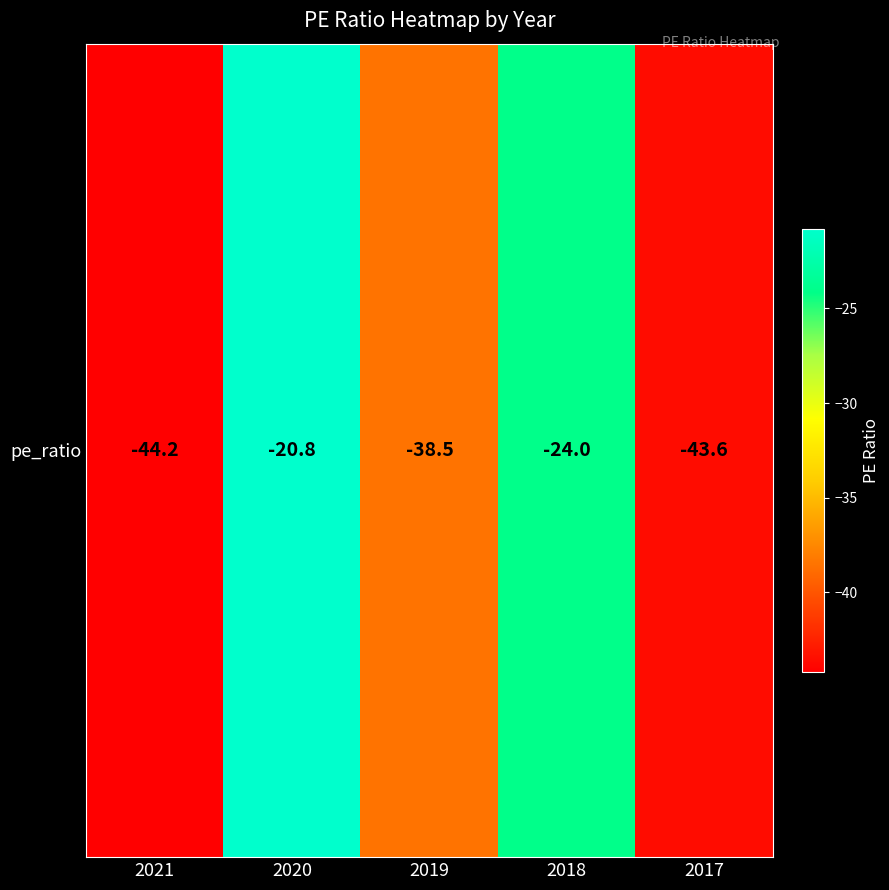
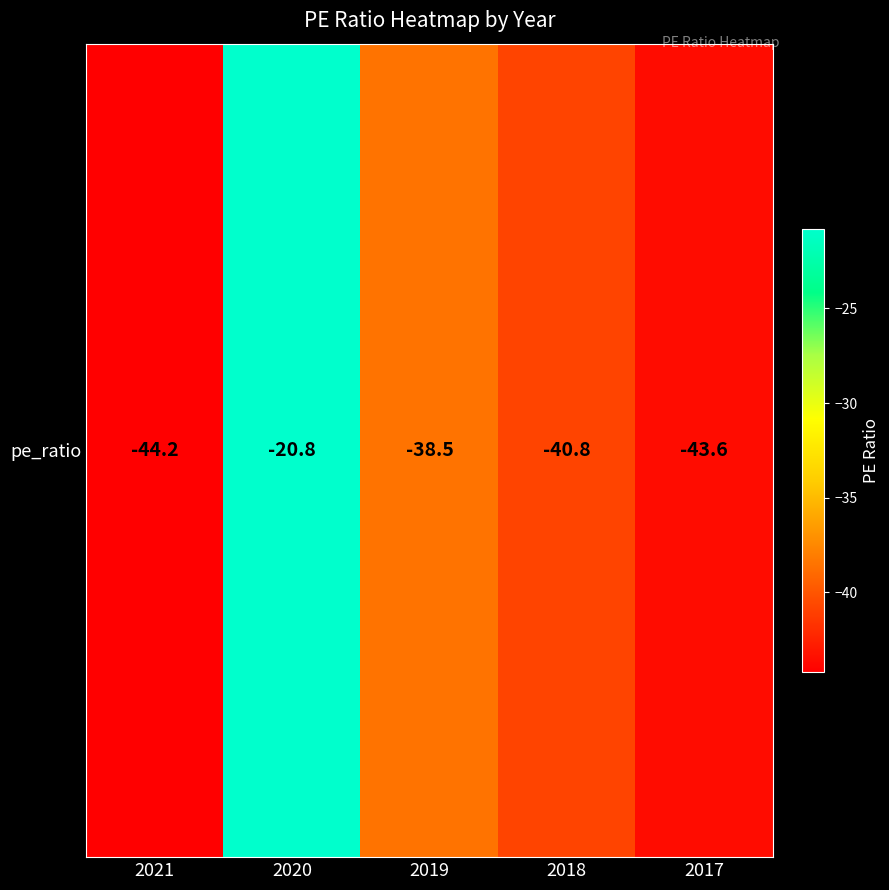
pe_ratio, 2018: -24.0 -> -40.8
